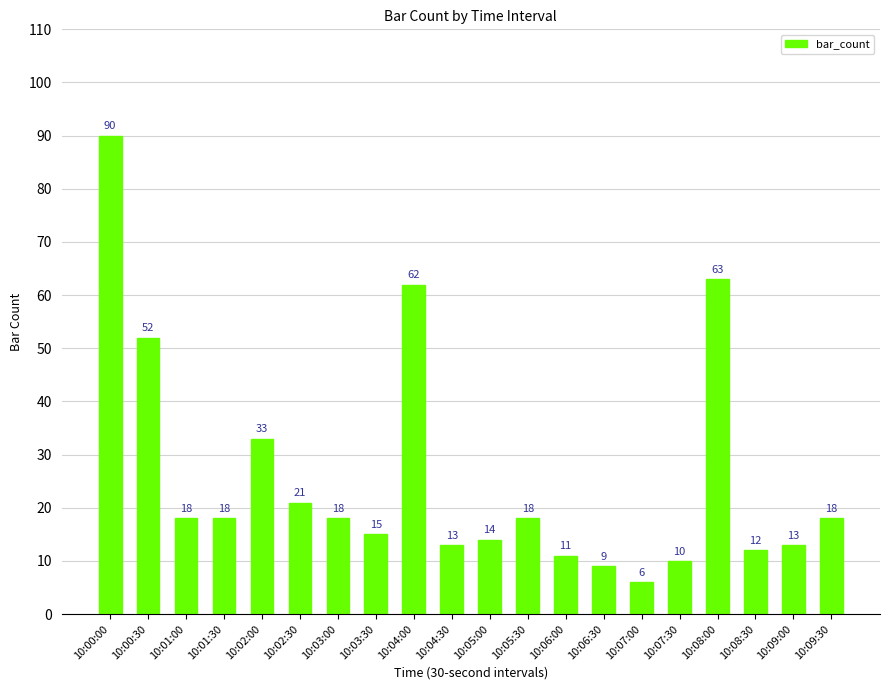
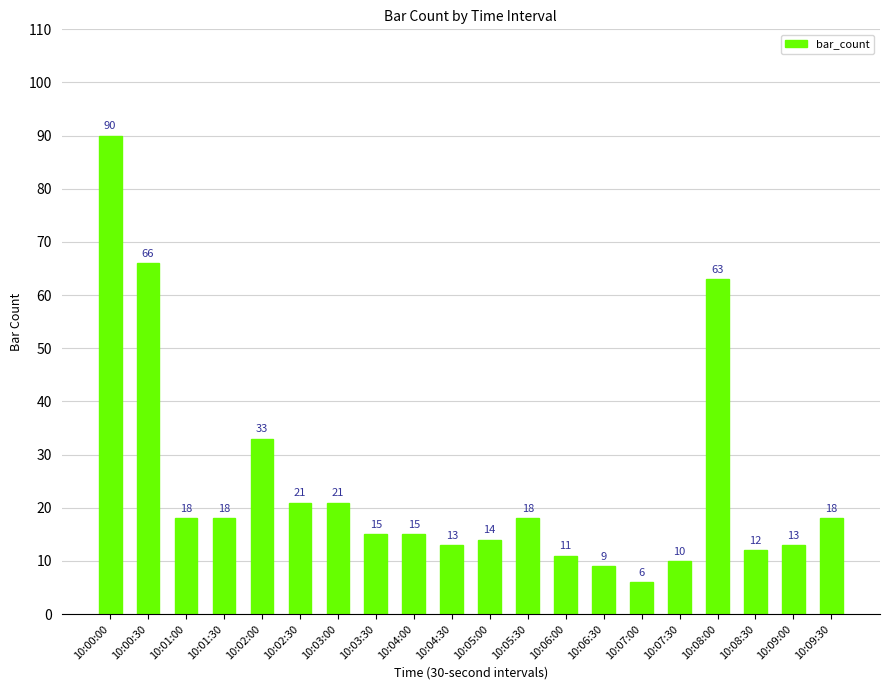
10:00:30: 52 -> 66
10:03:00: 18 -> 21
10:04:00: 62 -> 15
